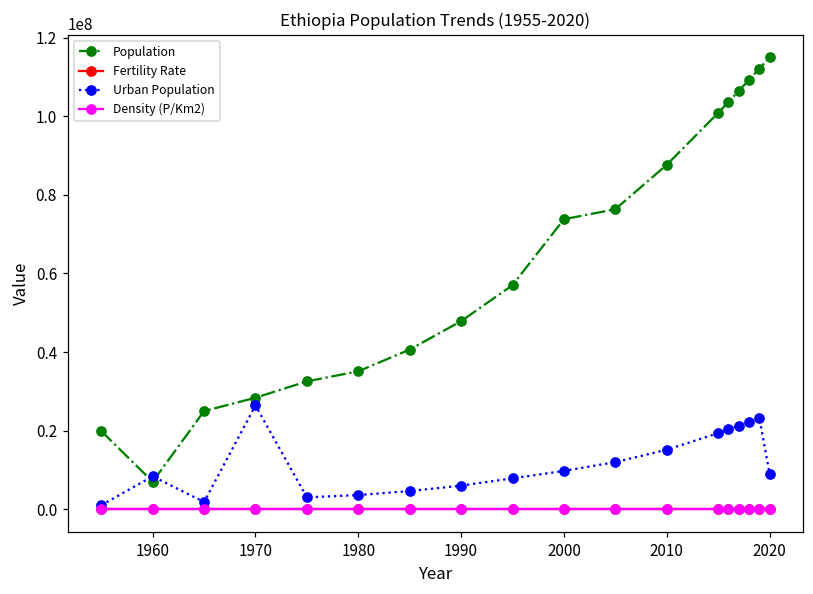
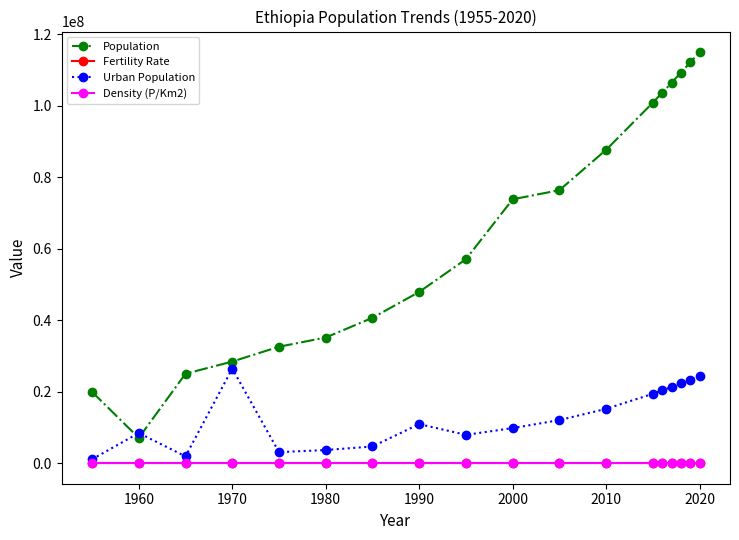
Urban Population, 1990: 6000000 -> 11000000
Urban Population, 2020: 9000000 -> 24000000
